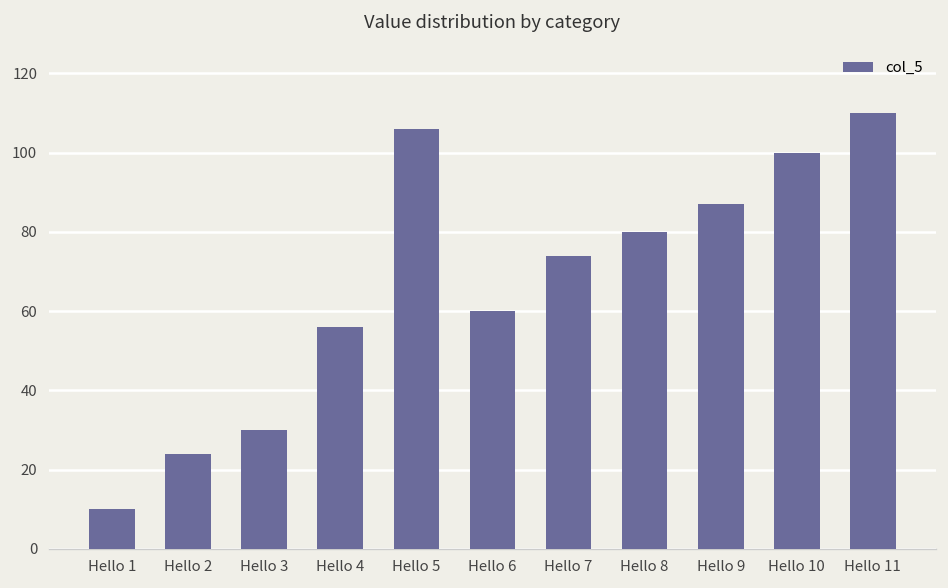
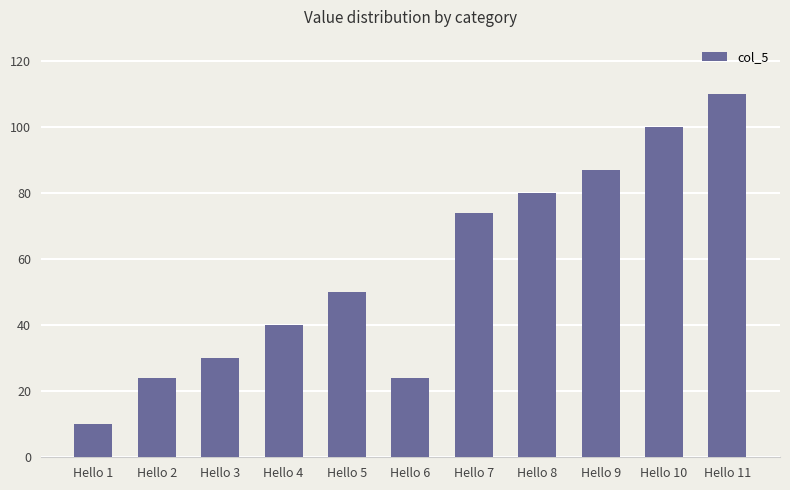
Hello 4: 56 -> 40
Hello 5: 106 -> 50
Hello 6: 60 -> 24
